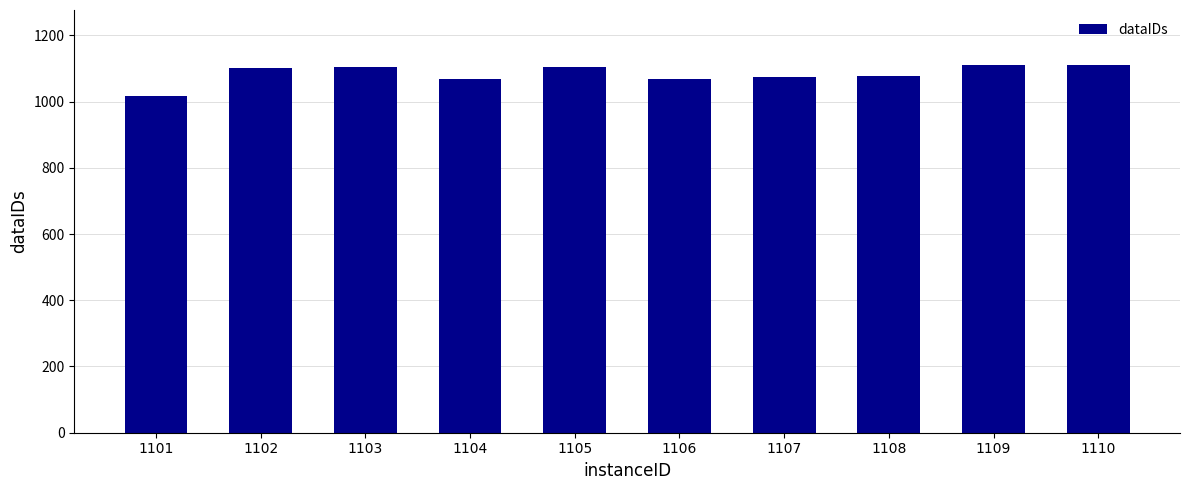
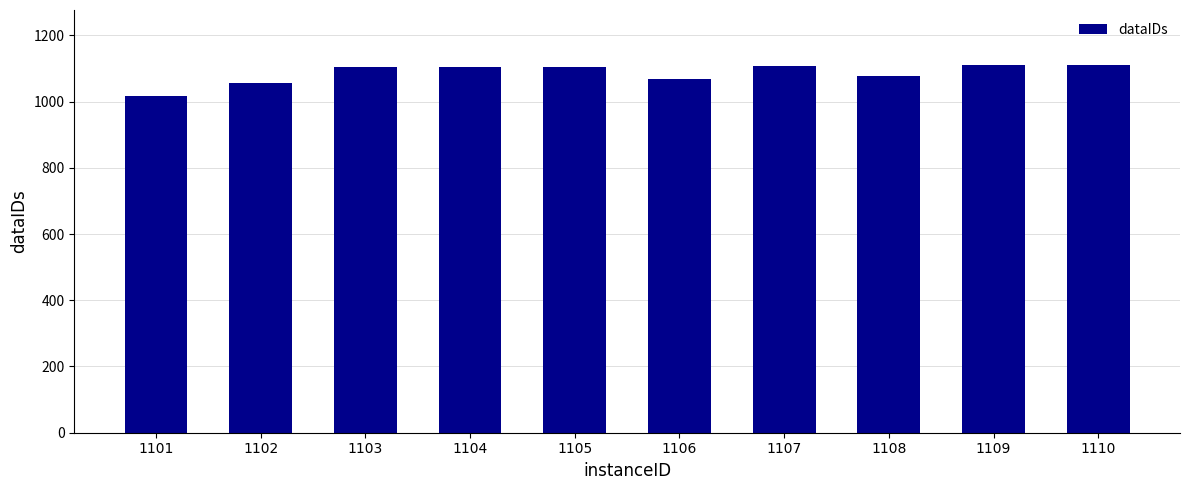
1102: 1100 -> 1060
1104: 1070 -> 1100
1107: 1070 -> 1110
